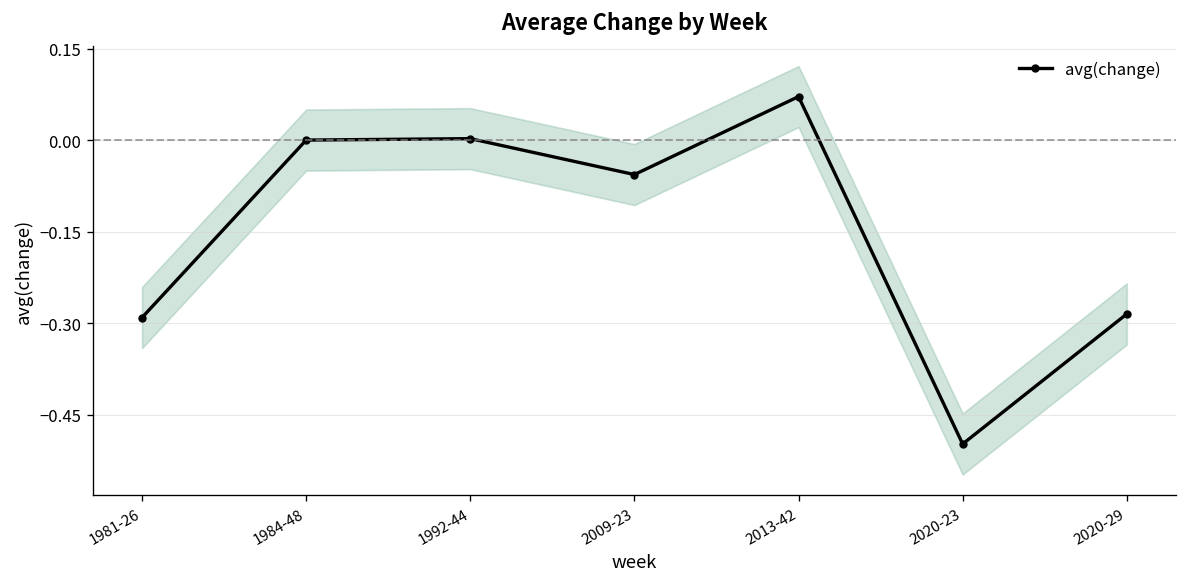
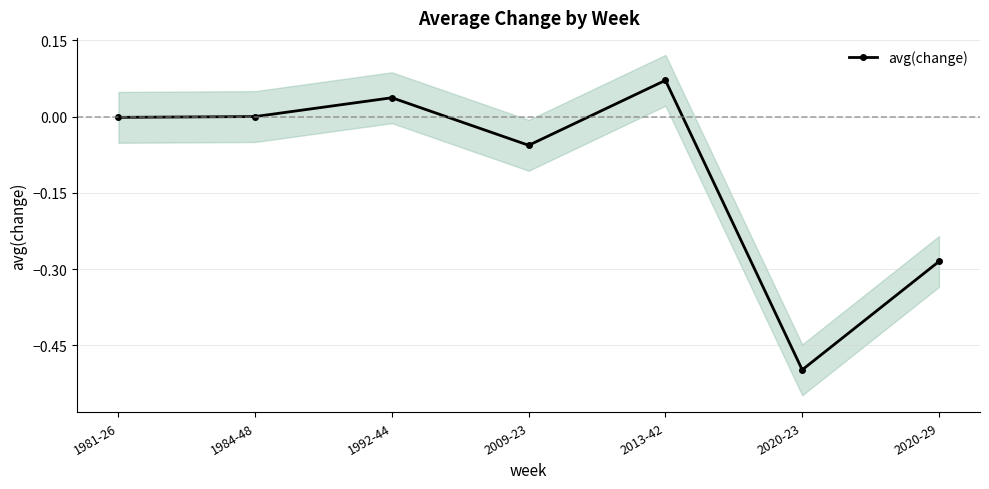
avg(change), 1981-26: -0.29 -> 0.00
avg(change), 1992-44: 0.00 -> 0.04
